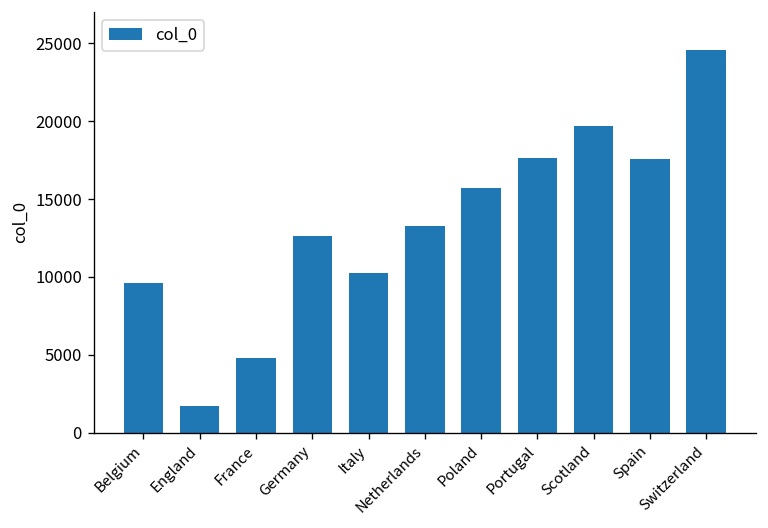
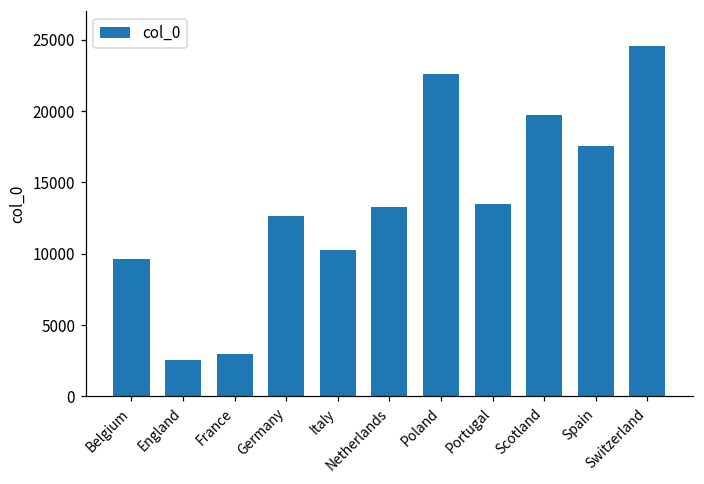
England: 1700 -> 2600
France: 4800 -> 3000
Poland: 15700 -> 22600
Portugal: 17600 -> 13500
